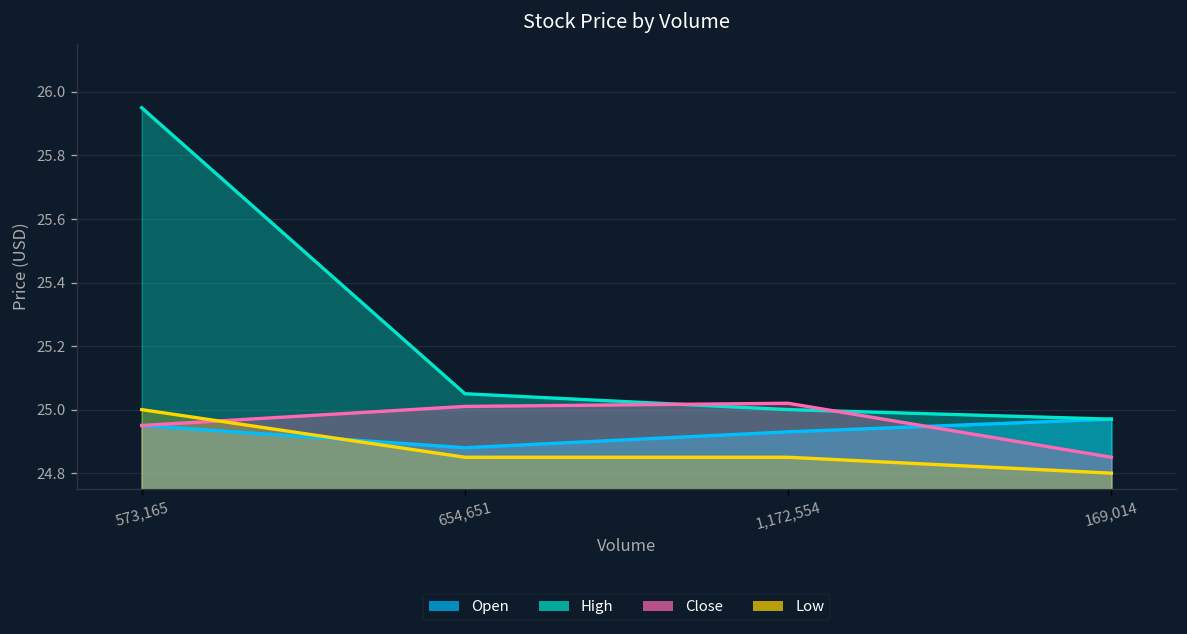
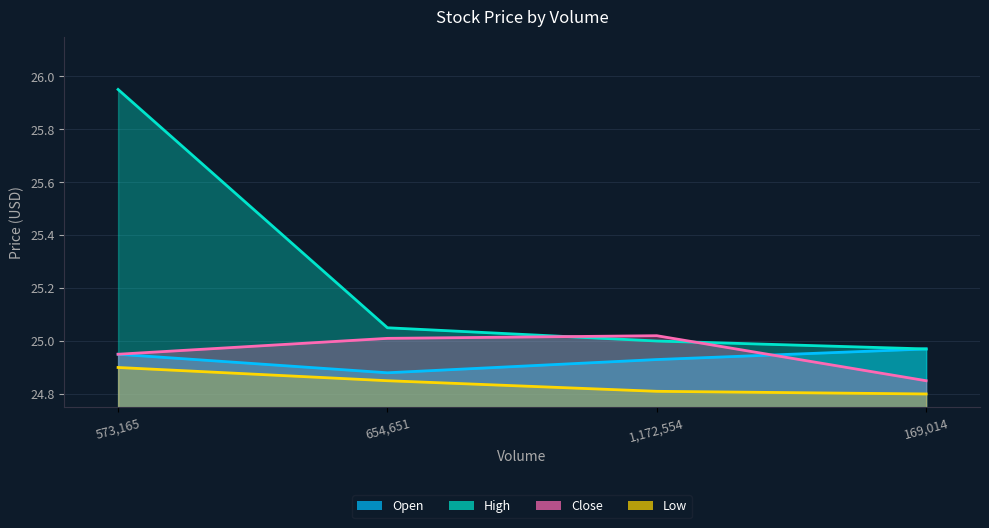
Low, 573,165: 25.0 -> 24.9
Low, 1,172,554: 24.85 -> 24.81
